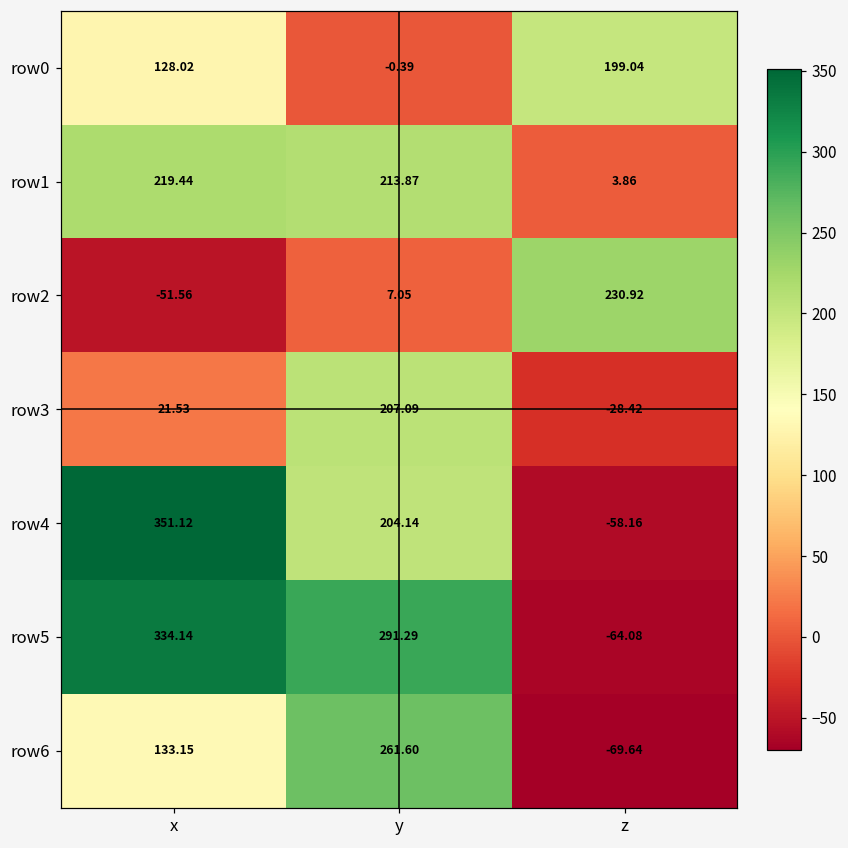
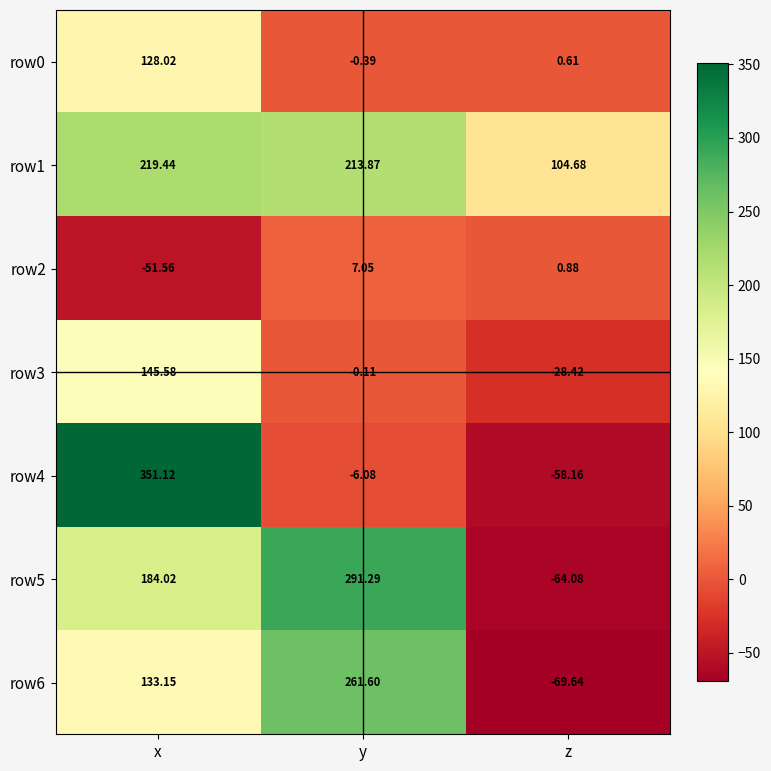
row0, z: 199.04 -> 0.61
row1, z: 3.86 -> 104.68
row2, z: 230.92 -> 0.88
row3, x: 21.53 -> 145.58
row3, y: 207.09 -> -0.11
row4, y: 204.14 -> -6.08
row5, x: 334.14 -> 184.02
